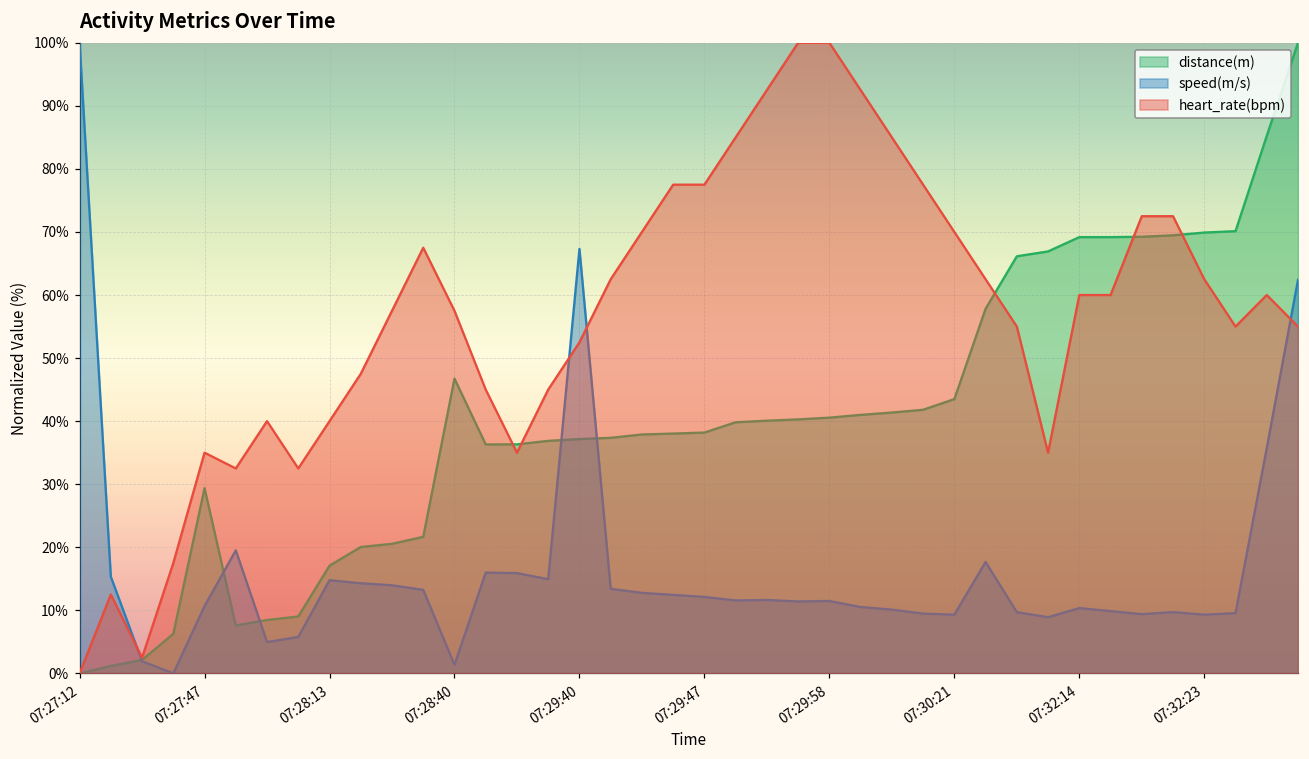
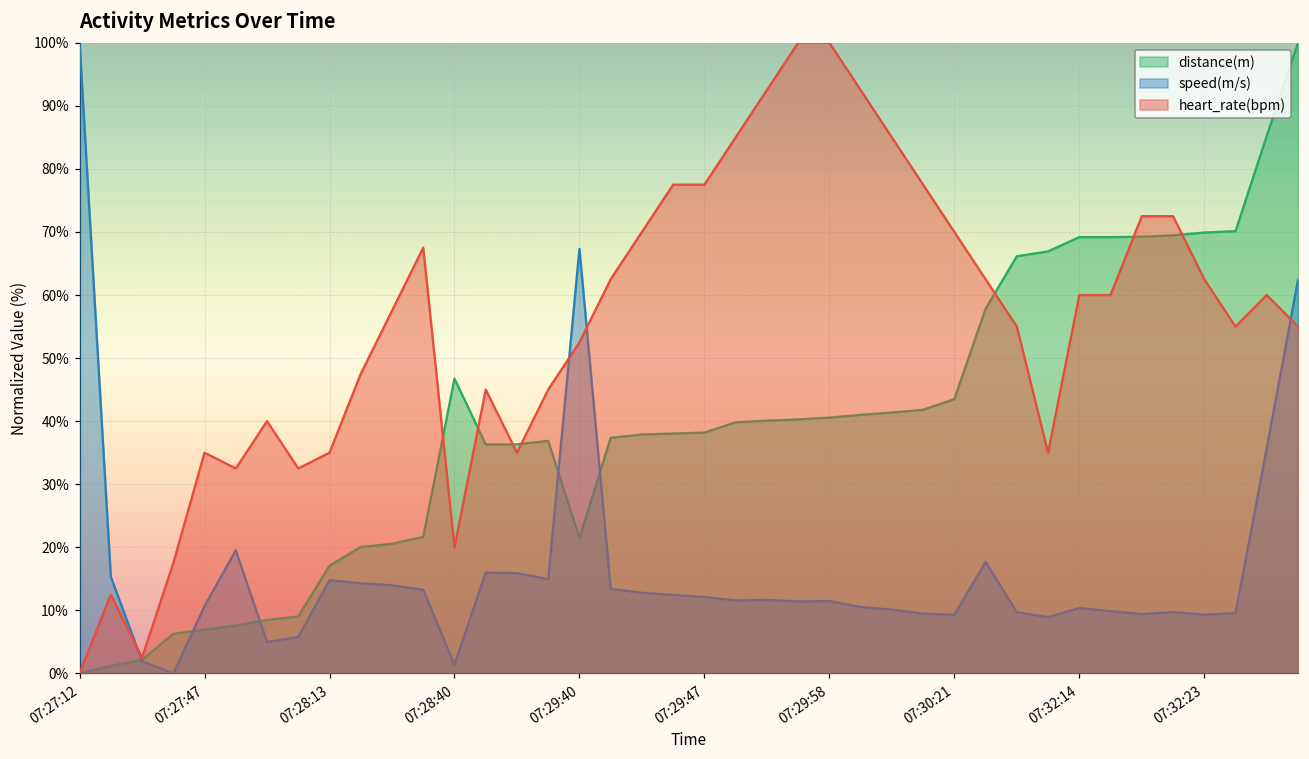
distance(m), 07:27:47: 29% -> 7%
heart_rate(bpm), 07:28:13: 40% -> 35%
heart_rate(bpm), 07:28:40: 57% -> 20%
distance(m), 07:29:40: 37% -> 21%
